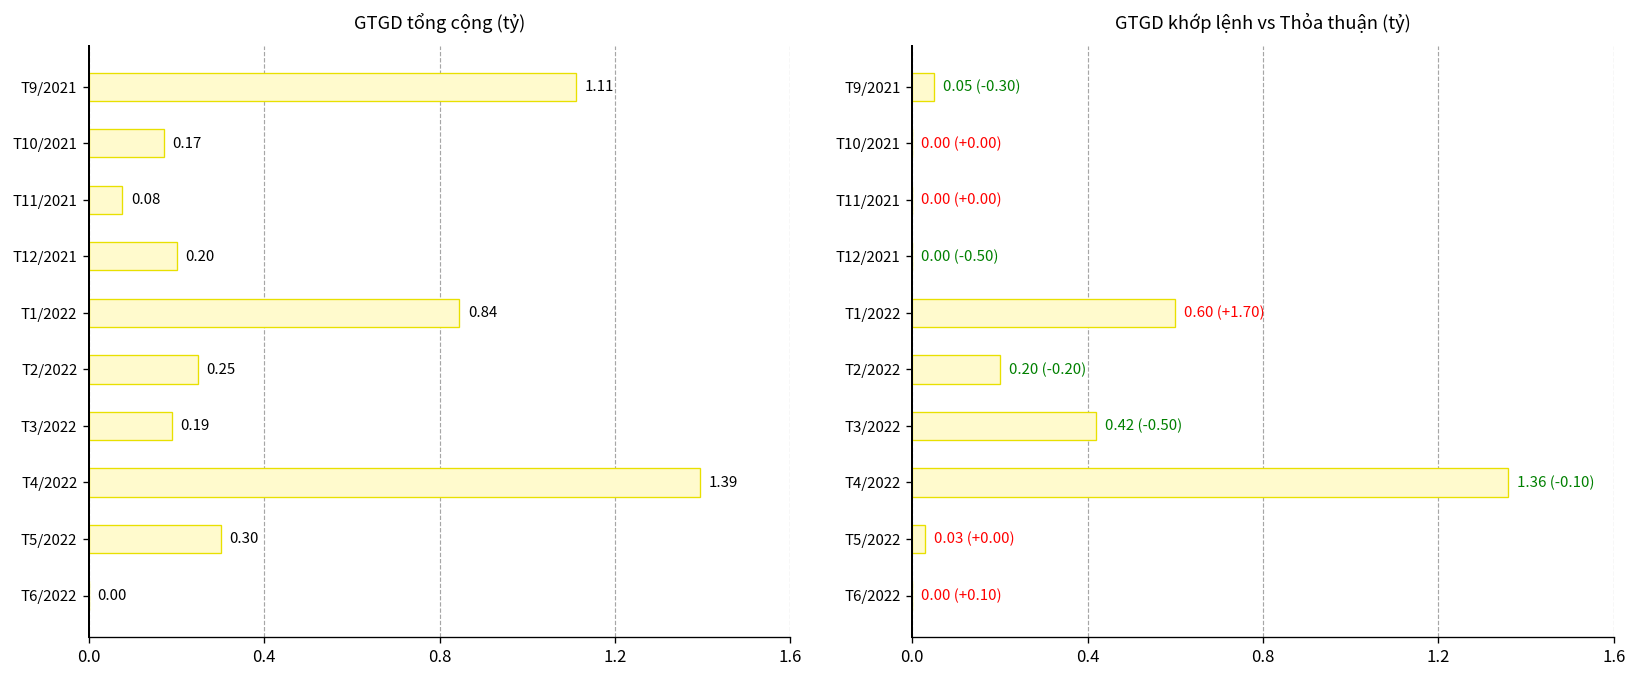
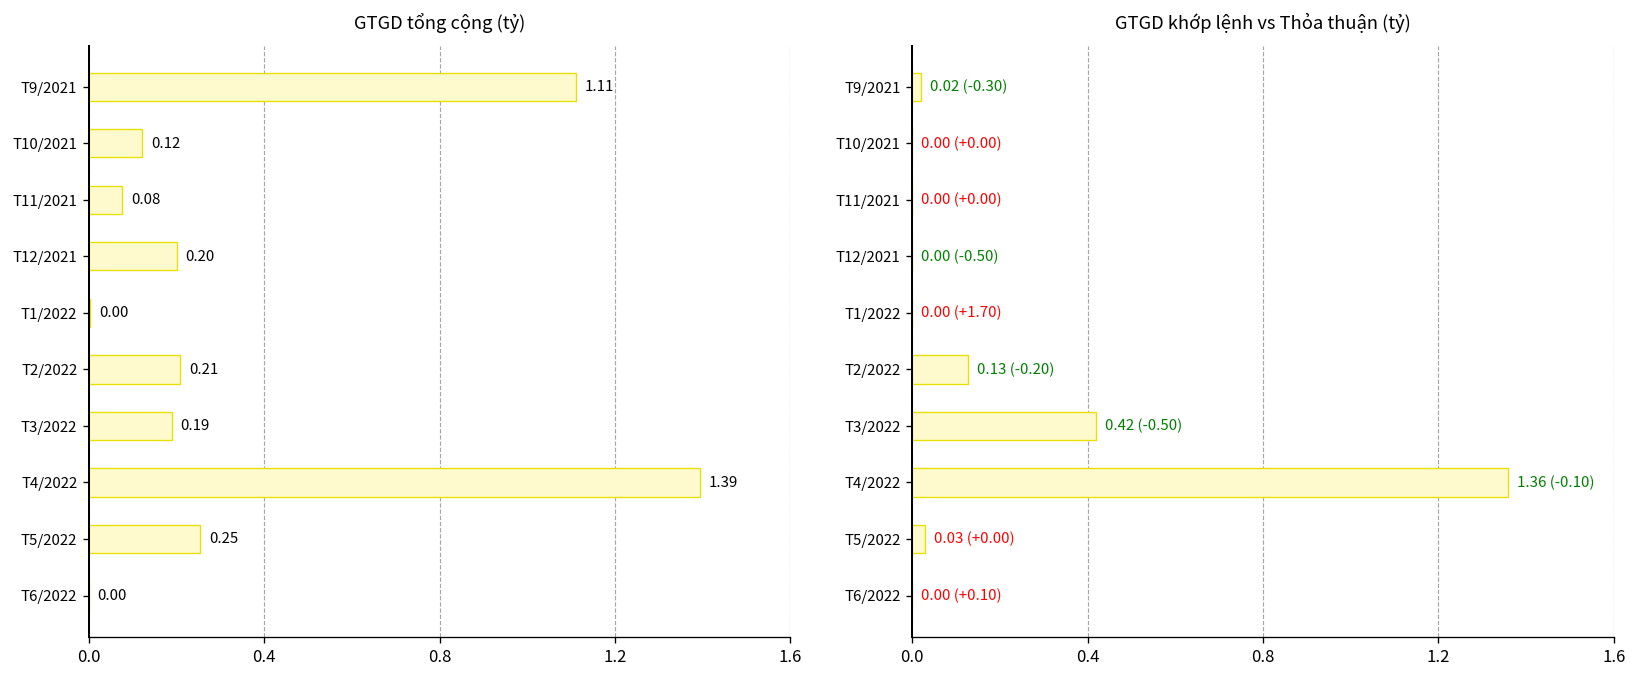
GTGD tổng cộng (tỷ), T10/2021: 0.17 -> 0.12
GTGD tổng cộng (tỷ), T1/2022: 0.84 -> 0.00
GTGD tổng cộng (tỷ), T2/2022: 0.25 -> 0.21
GTGD tổng cộng (tỷ), T5/2022: 0.30 -> 0.25
GTGD khớp lệnh vs Thỏa thuận (tỷ), T9/2021: 0.05 -> 0.02
GTGD khớp lệnh vs Thỏa thuận (tỷ), T1/2022: 0.60 -> 0.00
GTGD khớp lệnh vs Thỏa thuận (tỷ), T2/2022: 0.20 -> 0.13
